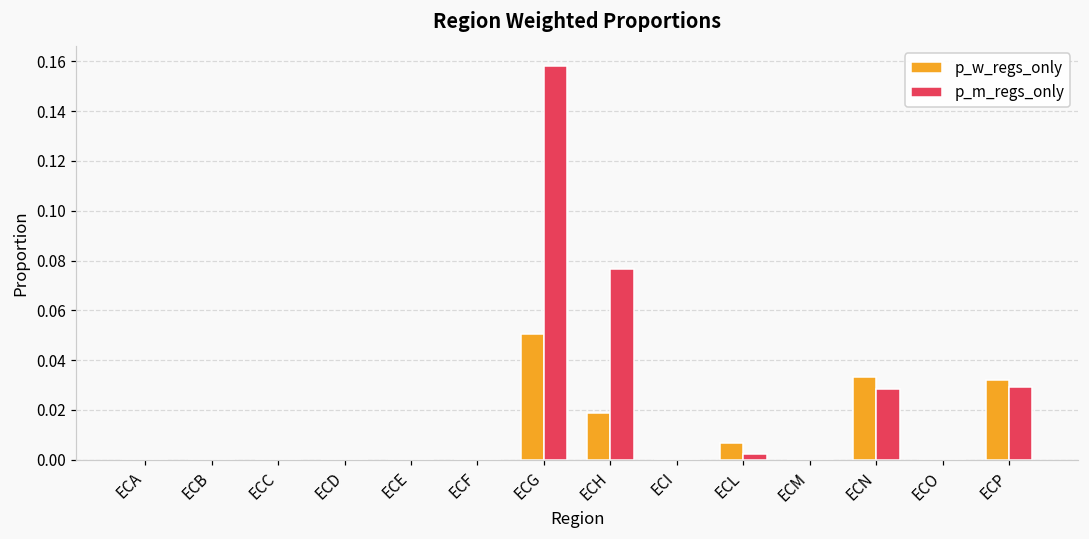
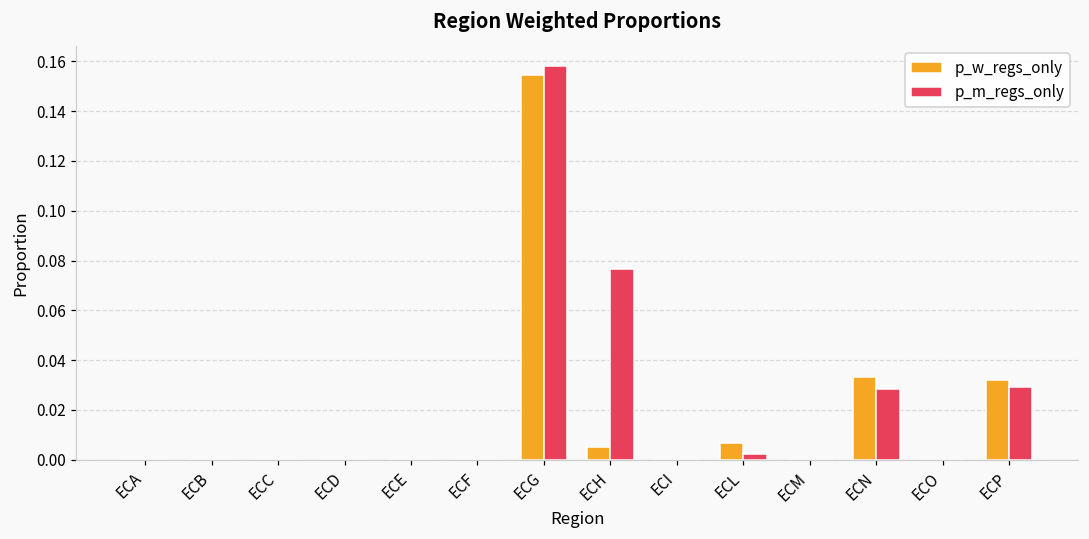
p_w_regs_only, ECG: 0.050 -> 0.155
p_w_regs_only, ECH: 0.019 -> 0.005
